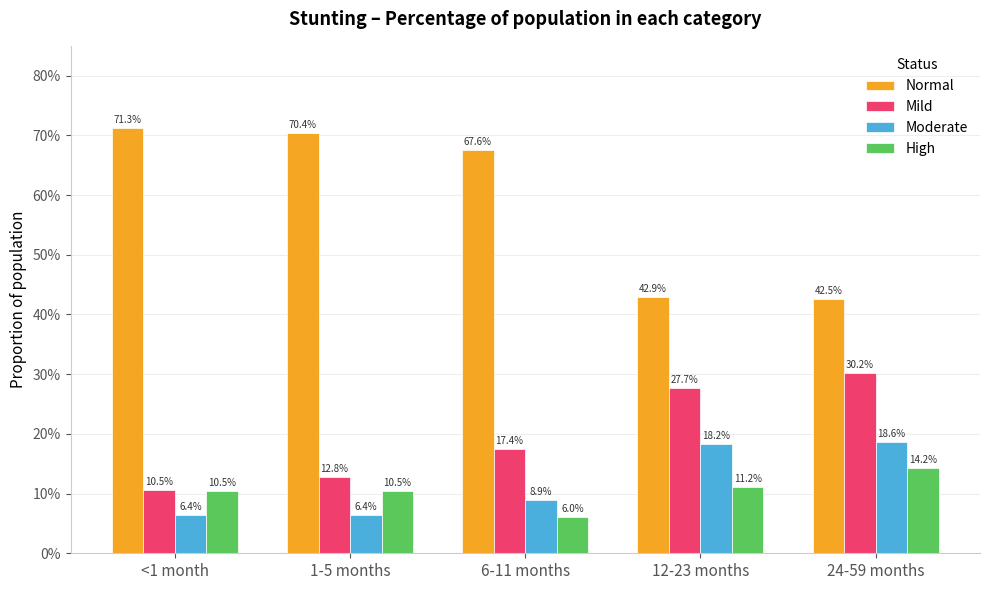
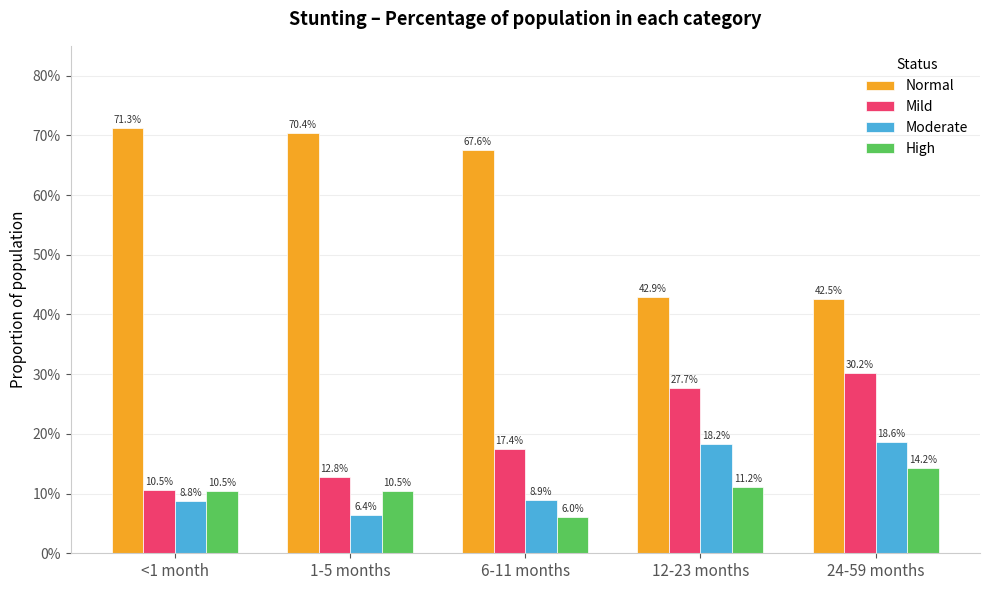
Moderate, <1 month: 6.4% -> 8.8%
